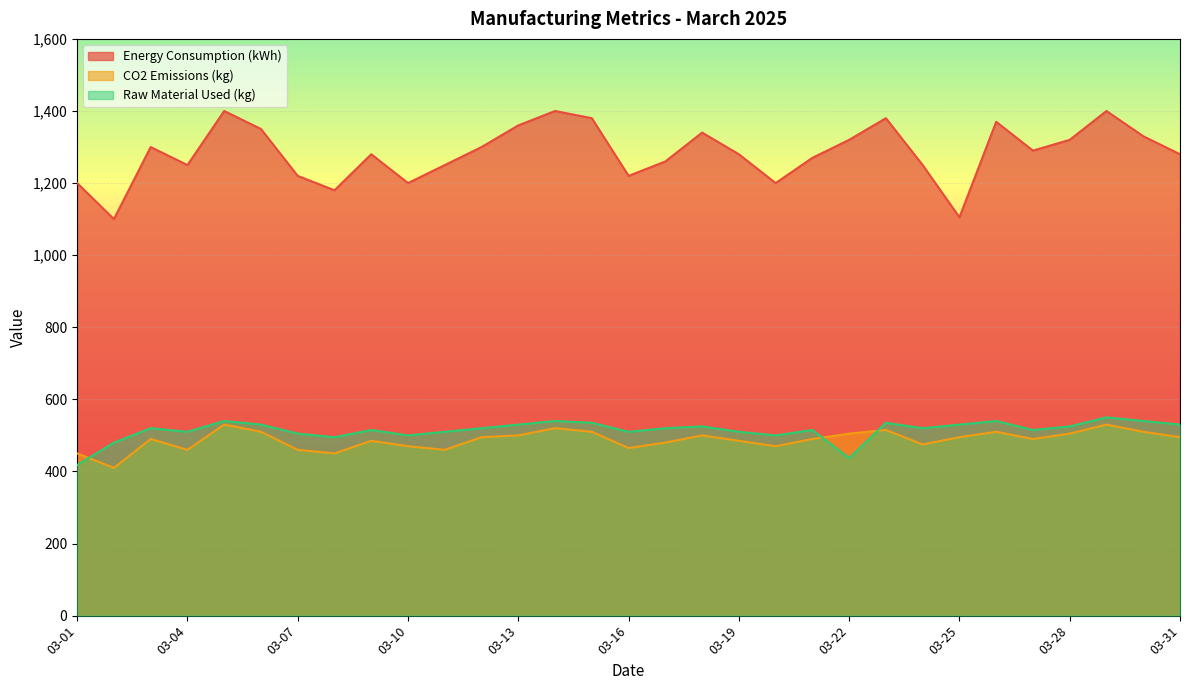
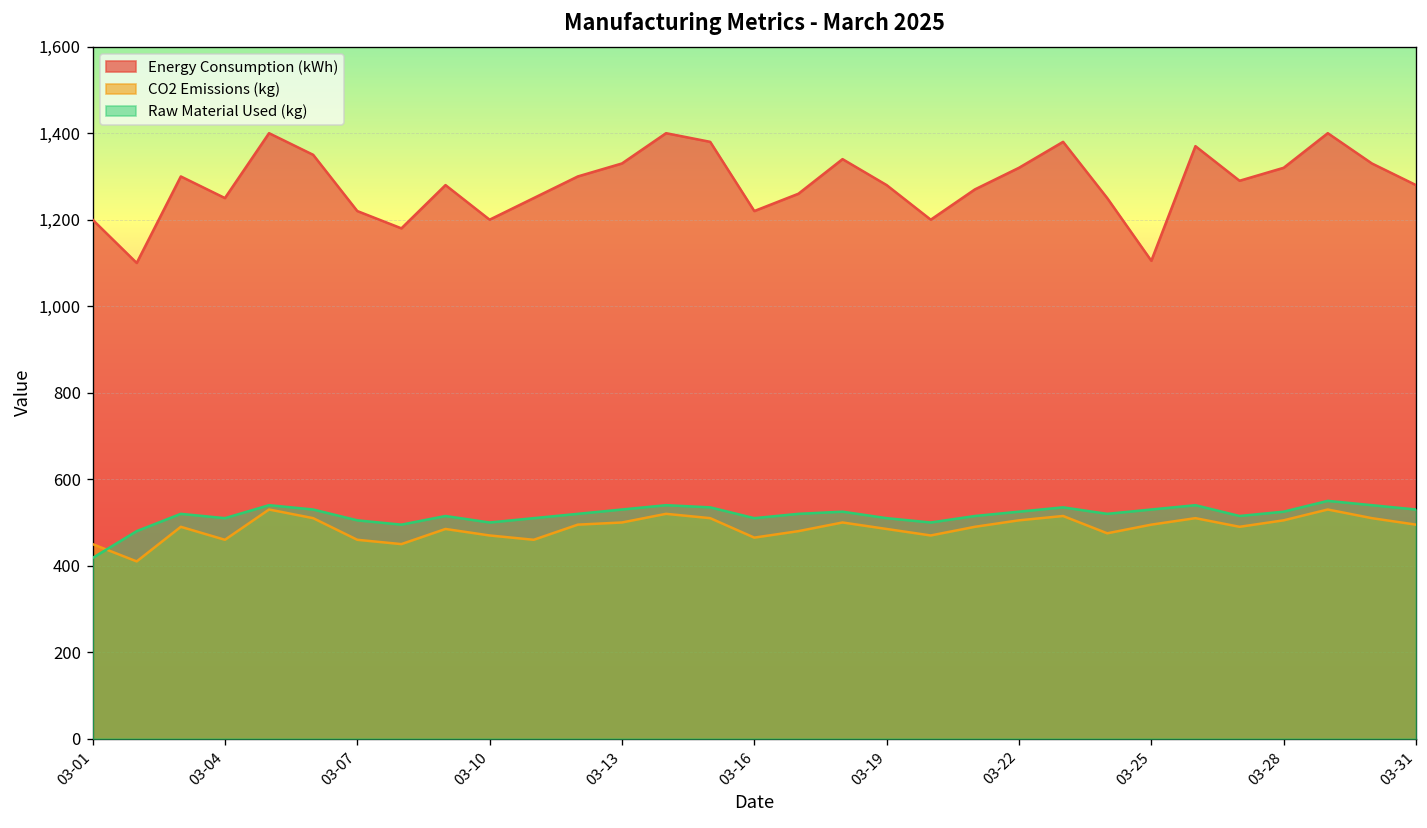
Energy Consumption (kWh), 03-13: 1,360 -> 1,330
Raw Material Used (kg), 03-22: 440 -> 530
